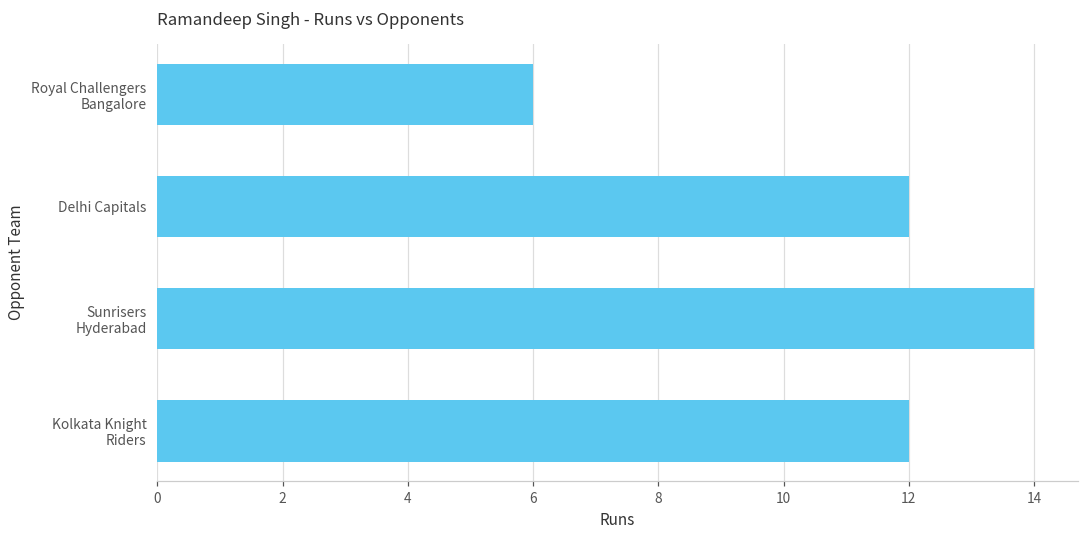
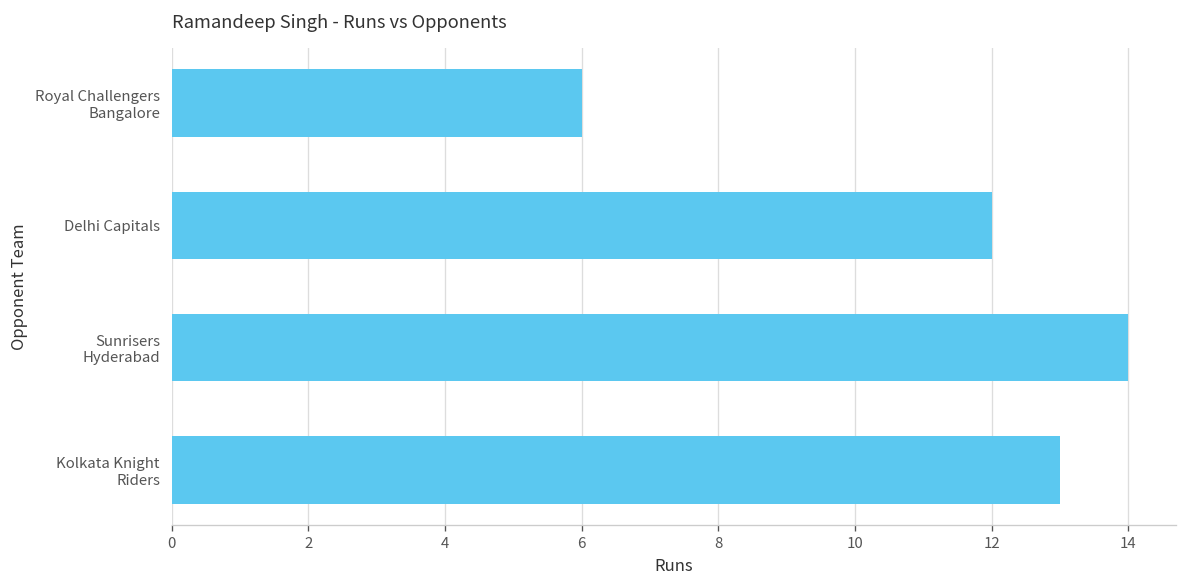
Kolkata Knight Riders: 12 -> 13
